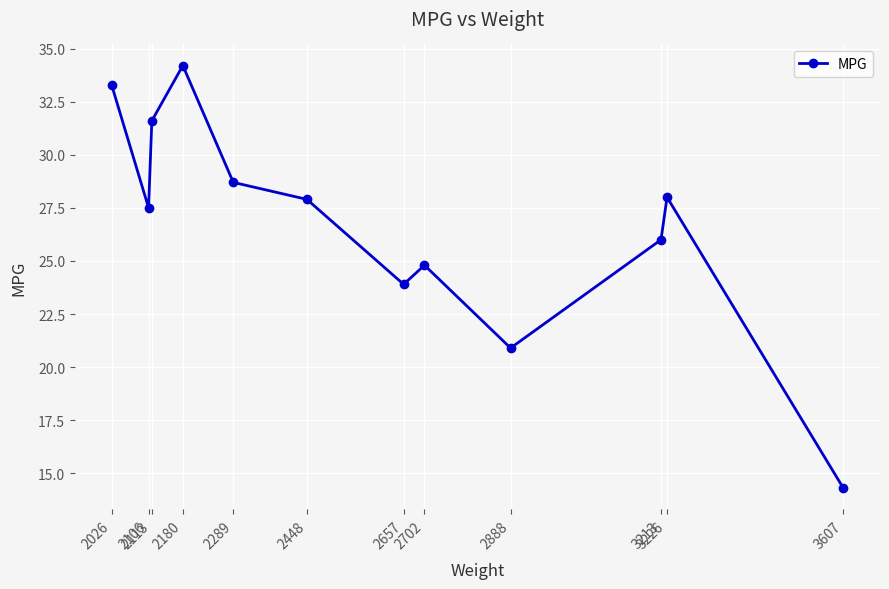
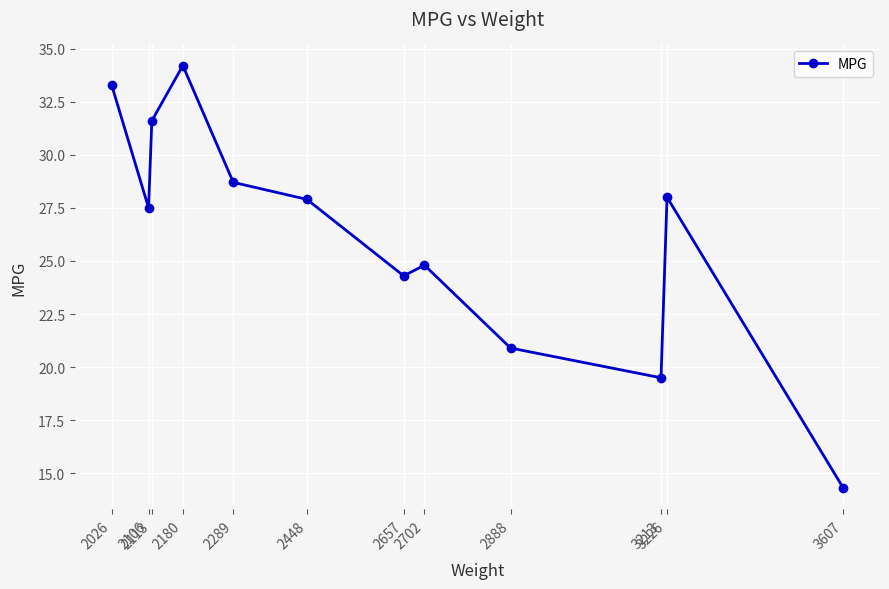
2657: 23.9 -> 24.3
3213: 26.0 -> 19.5
